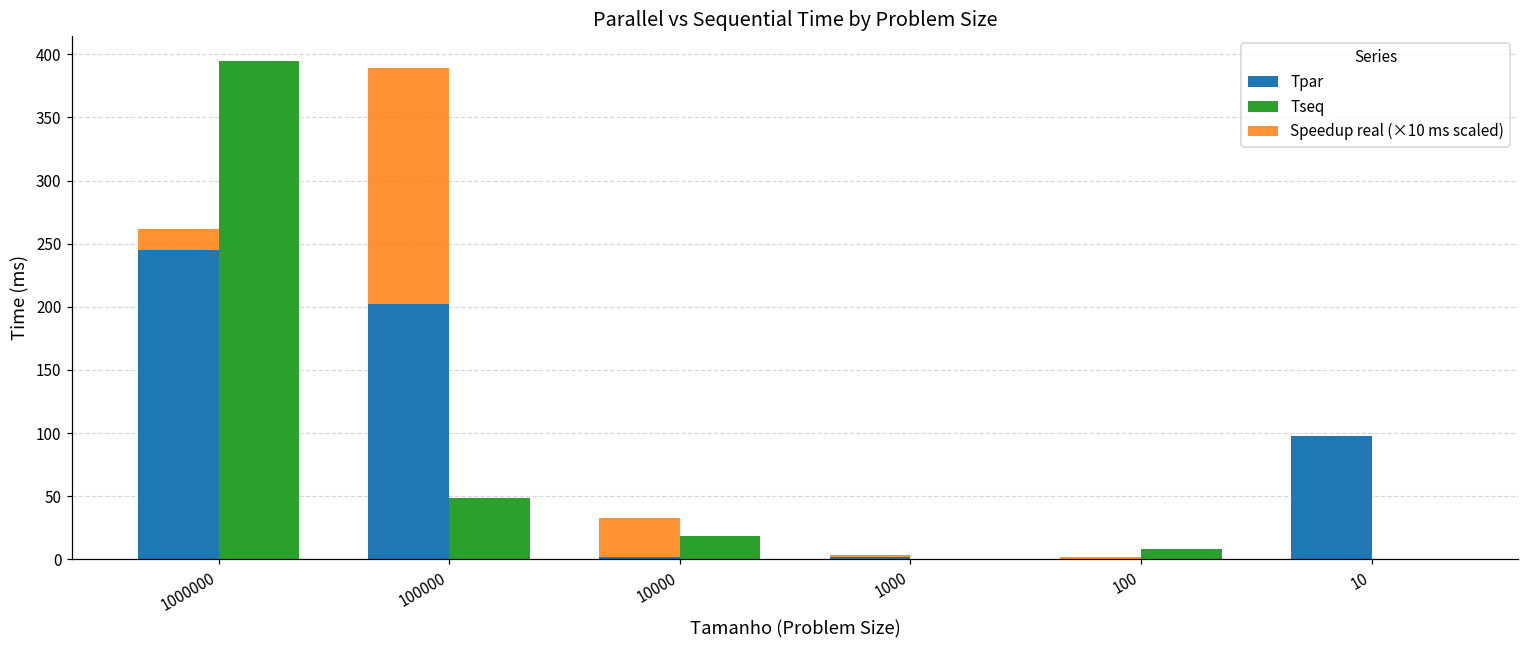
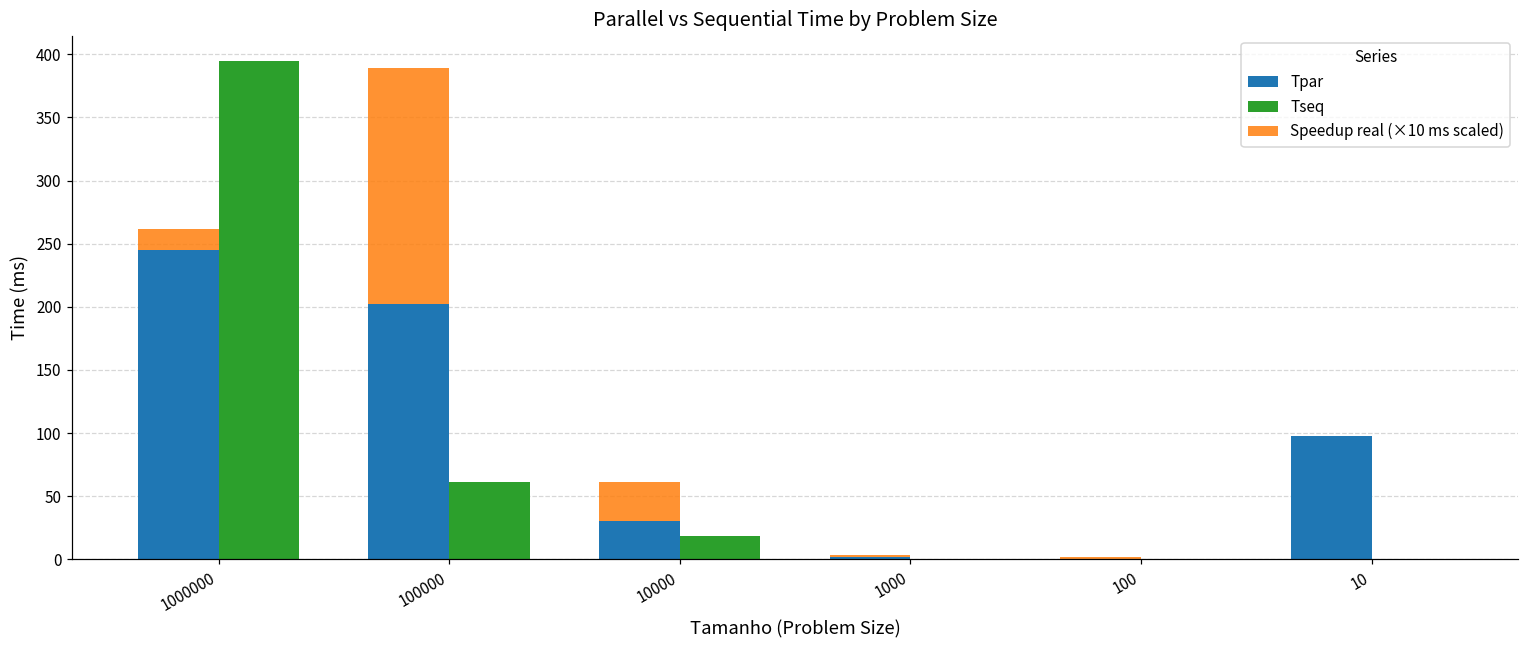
Tseq, 100000: 49 -> 61
Tpar, 10000: 2 -> 30
Tseq, 100: 8 -> 0
